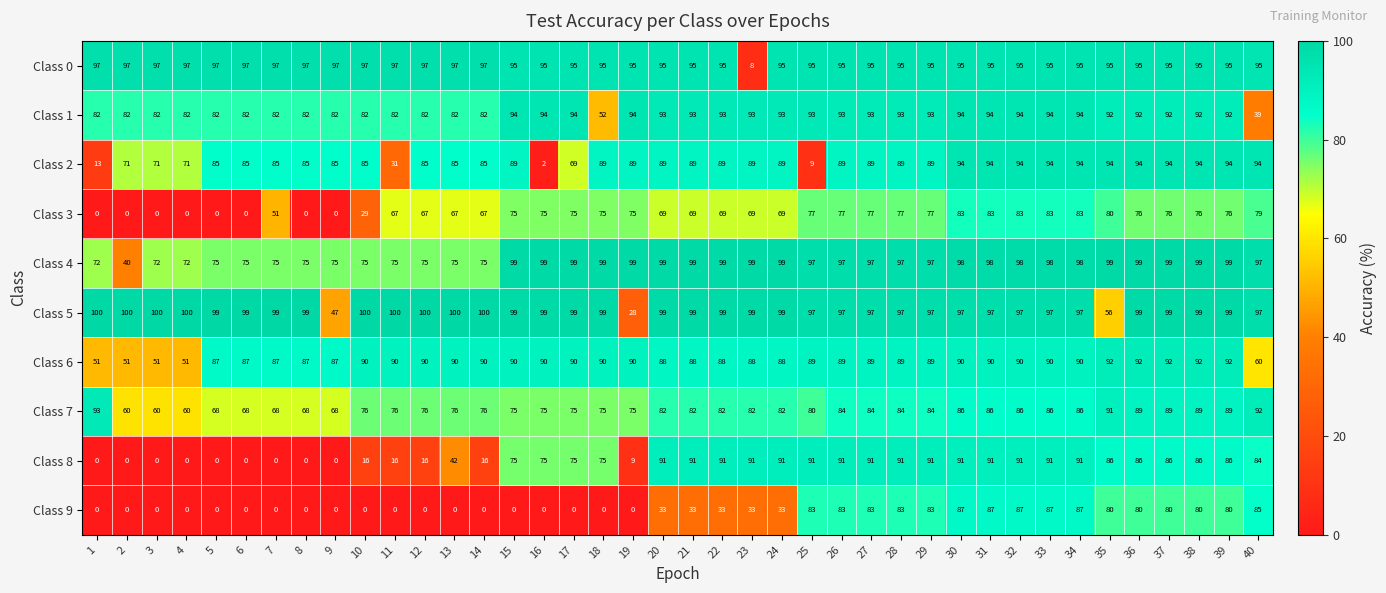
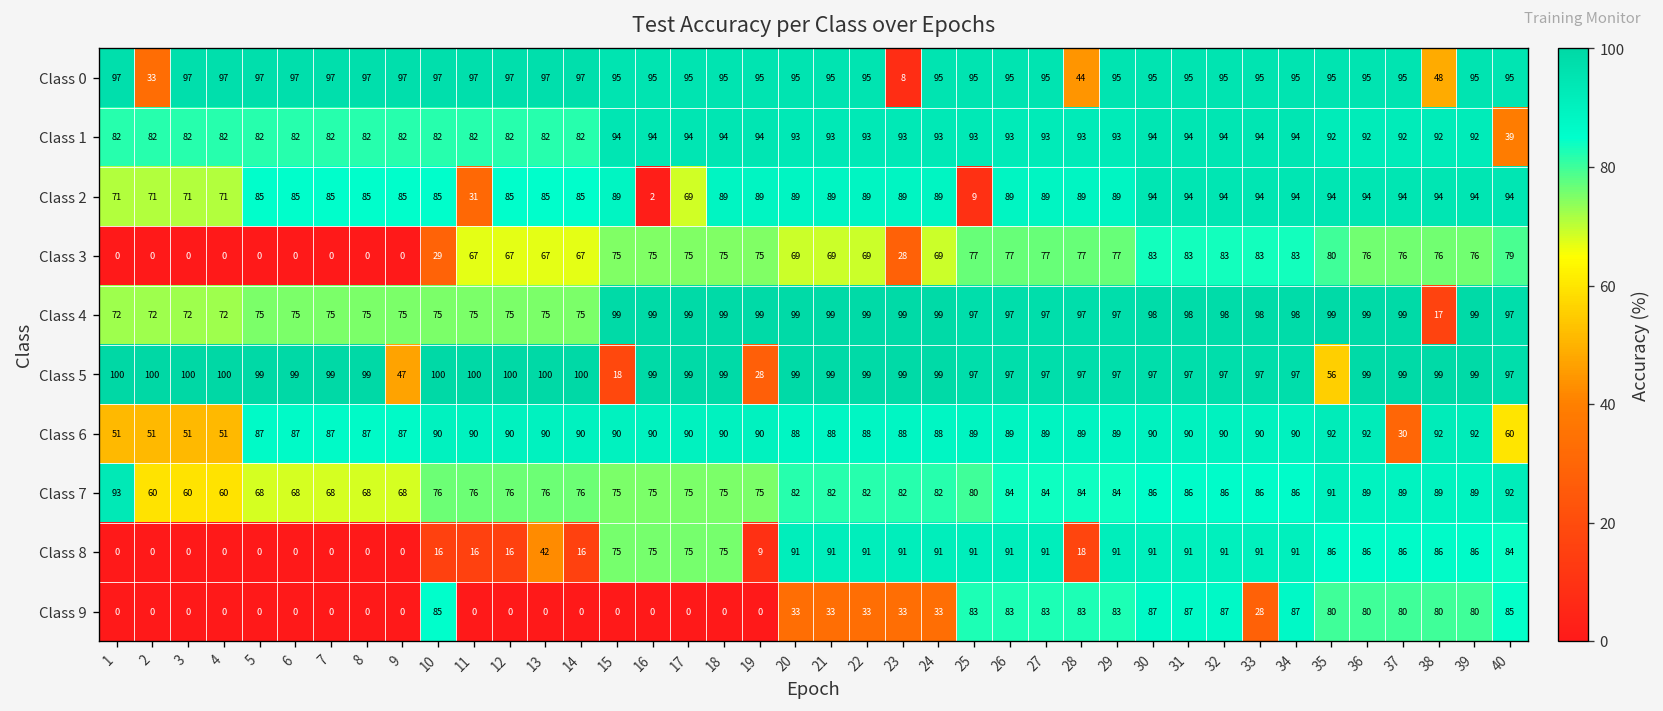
Class 0, 2: 97 -> 33
Class 0, 28: 95 -> 44
Class 0, 38: 95 -> 48
Class 1, 18: 52 -> 94
Class 2, 1: 13 -> 71
Class 3, 7: 51 -> 0
Class 3, 23: 69 -> 28
Class 4, 2: 40 -> 72
Class 4, 38: 99 -> 17
Class 5, 15: 99 -> 18
Class 6, 37: 92 -> 30
Class 8, 28: 91 -> 18
Class 9, 10: 0 -> 85
Class 9, 33: 87 -> 28
